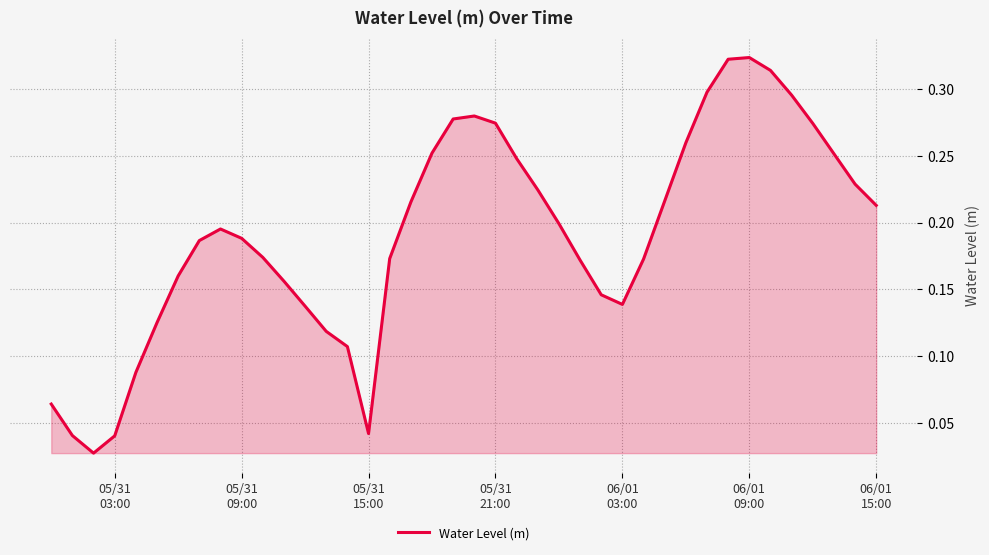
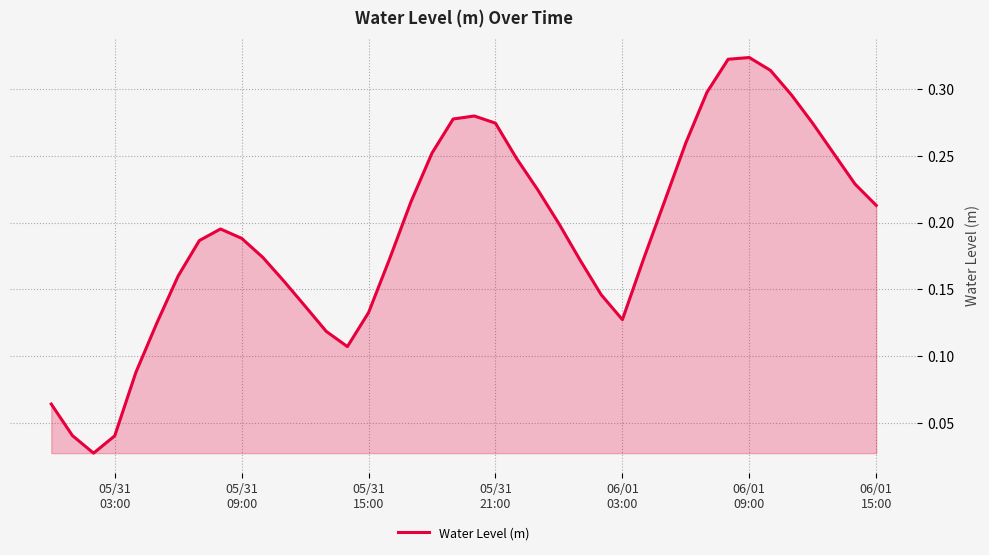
05/31 15:00: 0.042 -> 0.133
06/01 03:00: 0.139 -> 0.127
